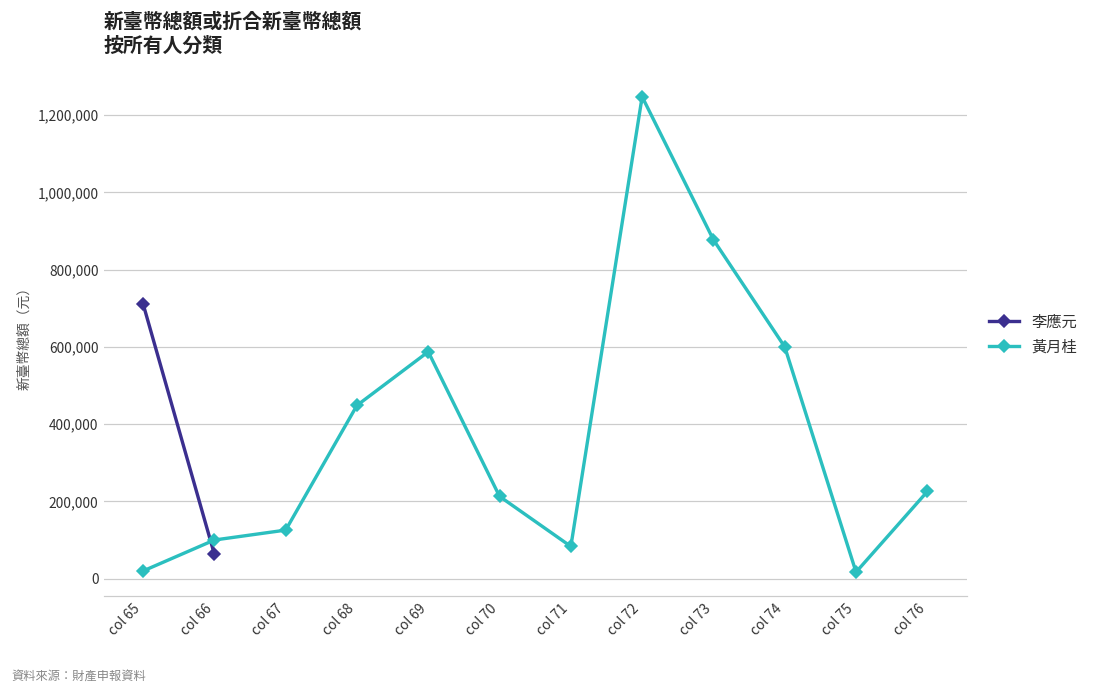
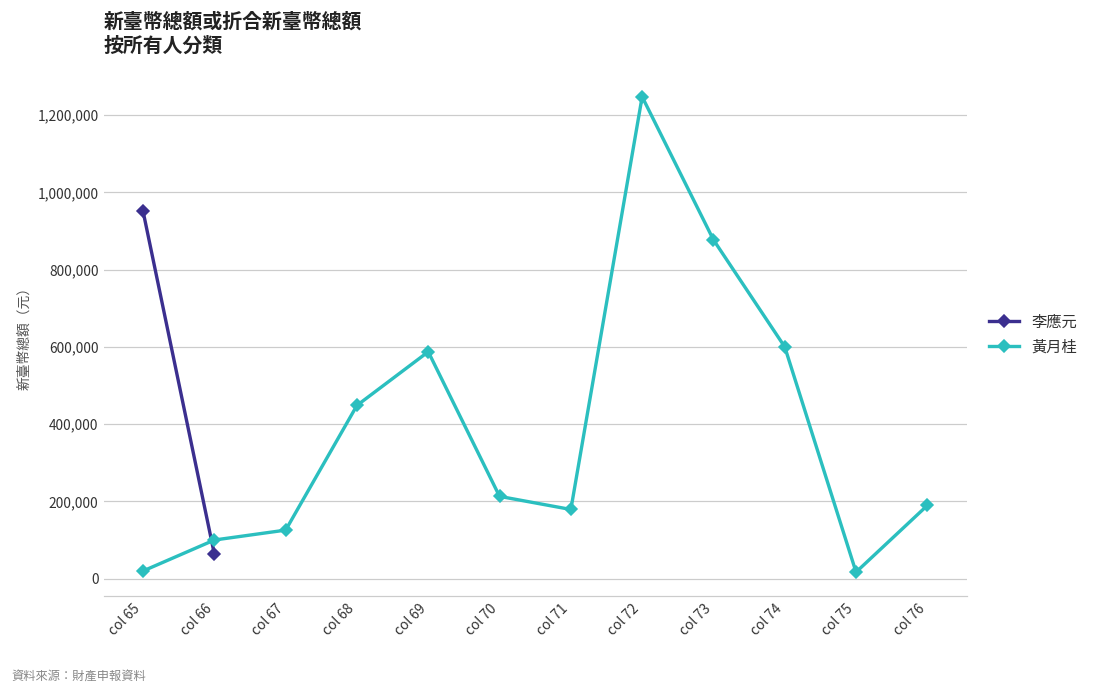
李應元, col 65: 710,000 -> 950,000
黃月桂, col 71: 80,000 -> 180,000
黃月桂, col 76: 230,000 -> 190,000
